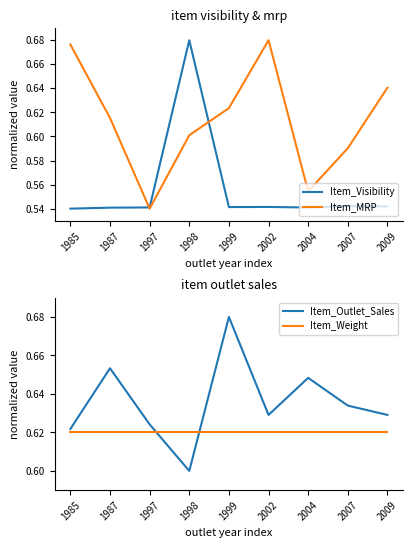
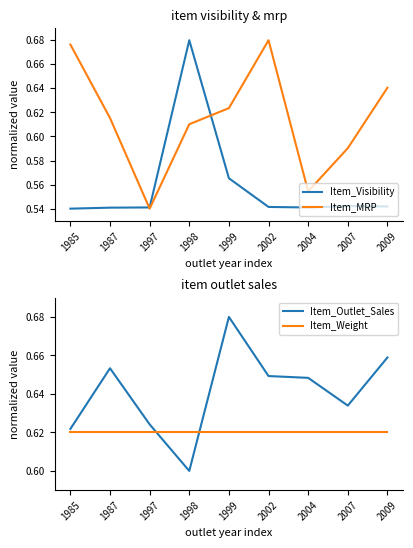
item visibility & mrp, Item_MRP, 1998: 0.601 -> 0.610
item visibility & mrp, Item_Visibility, 1999: 0.541 -> 0.565
item outlet sales, Item_Outlet_Sales, 2002: 0.629 -> 0.649
item outlet sales, Item_Outlet_Sales, 2009: 0.629 -> 0.659
